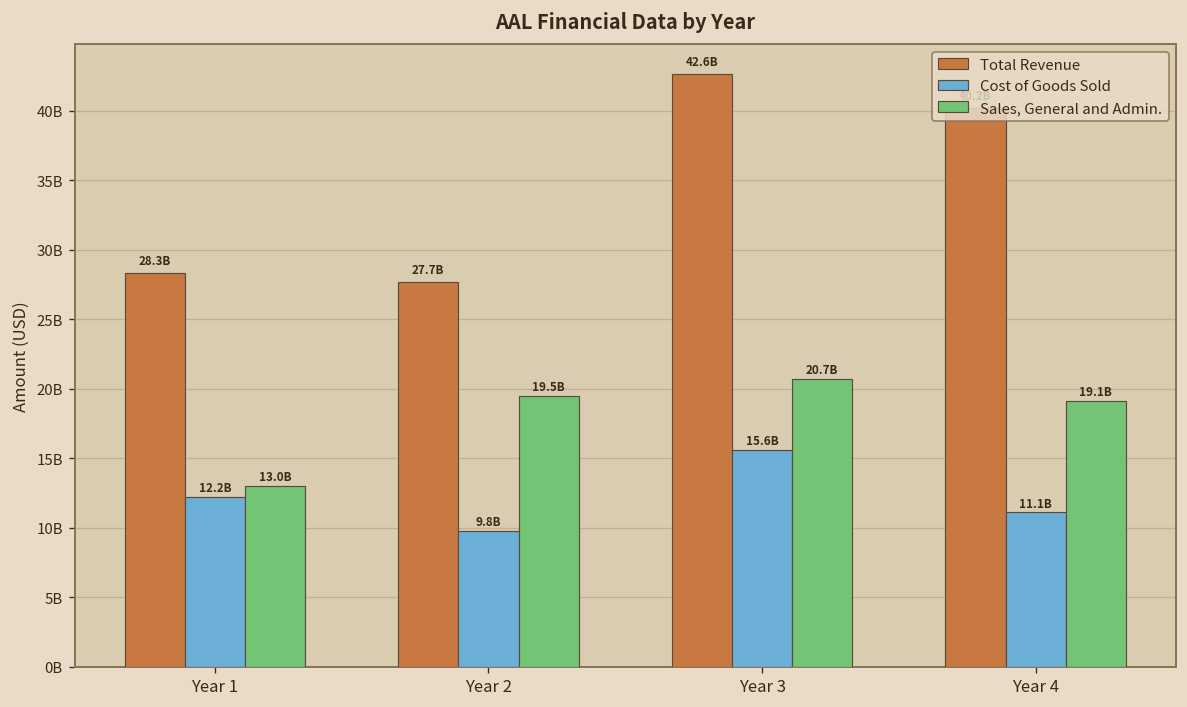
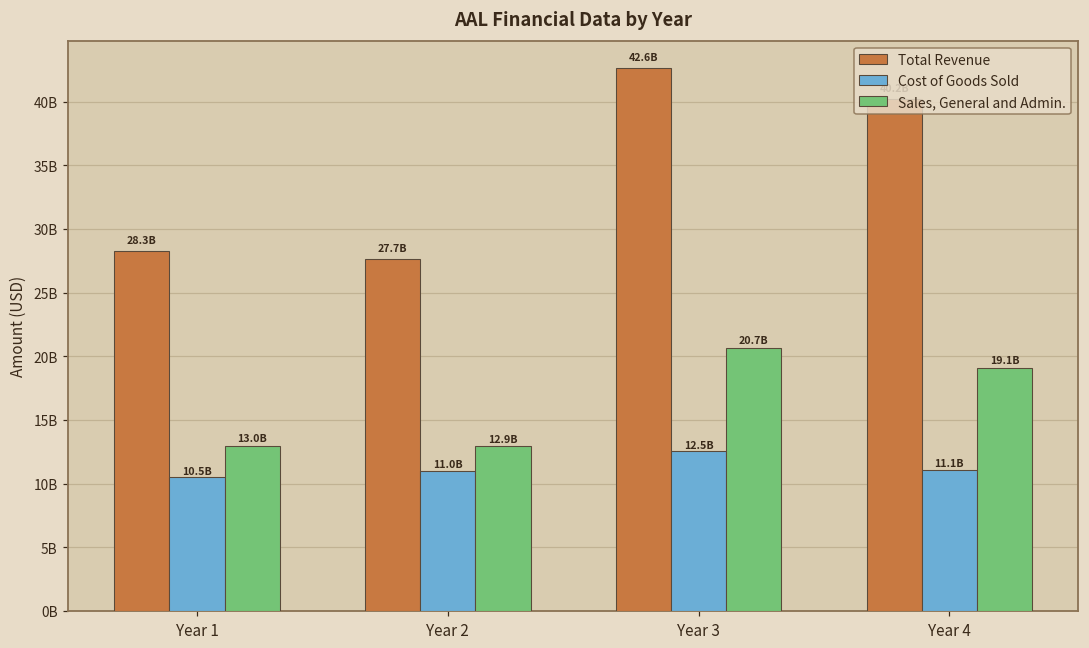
Cost of Goods Sold, Year 1: 12.2B -> 10.5B
Cost of Goods Sold, Year 2: 9.8B -> 11.0B
Sales, General and Admin., Year 2: 19.5B -> 12.9B
Cost of Goods Sold, Year 3: 15.6B -> 12.5B
